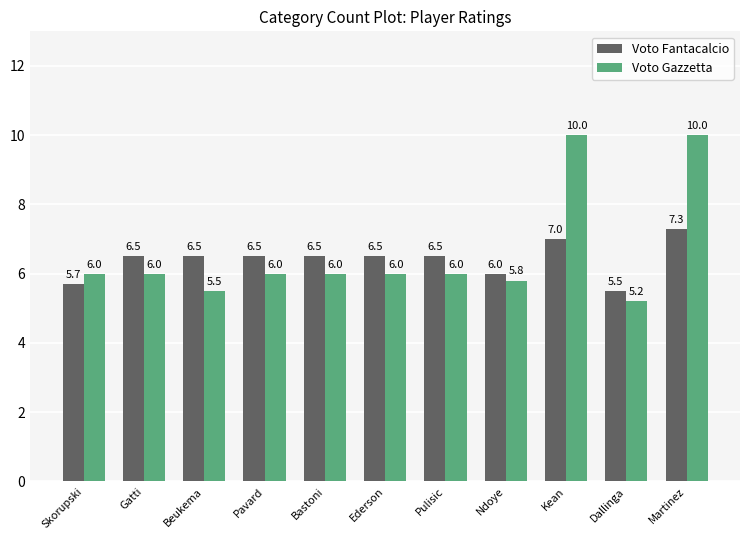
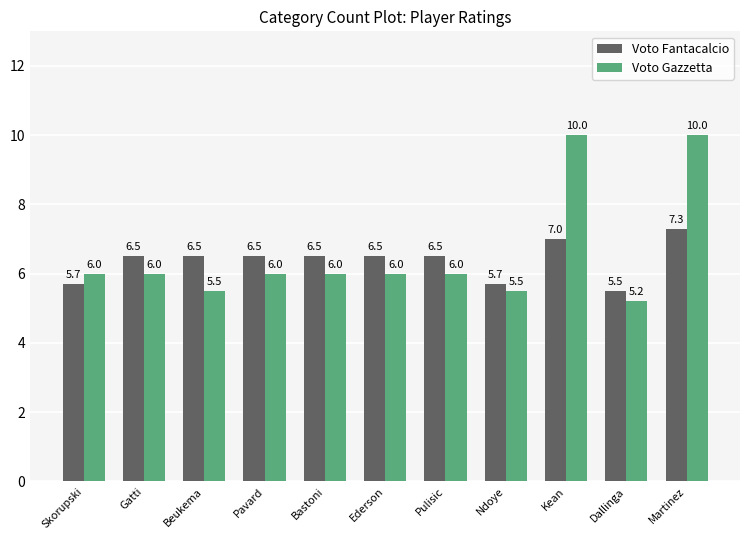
Voto Fantacalcio, Ndoye: 6.0 -> 5.7
Voto Gazzetta, Ndoye: 5.8 -> 5.5
